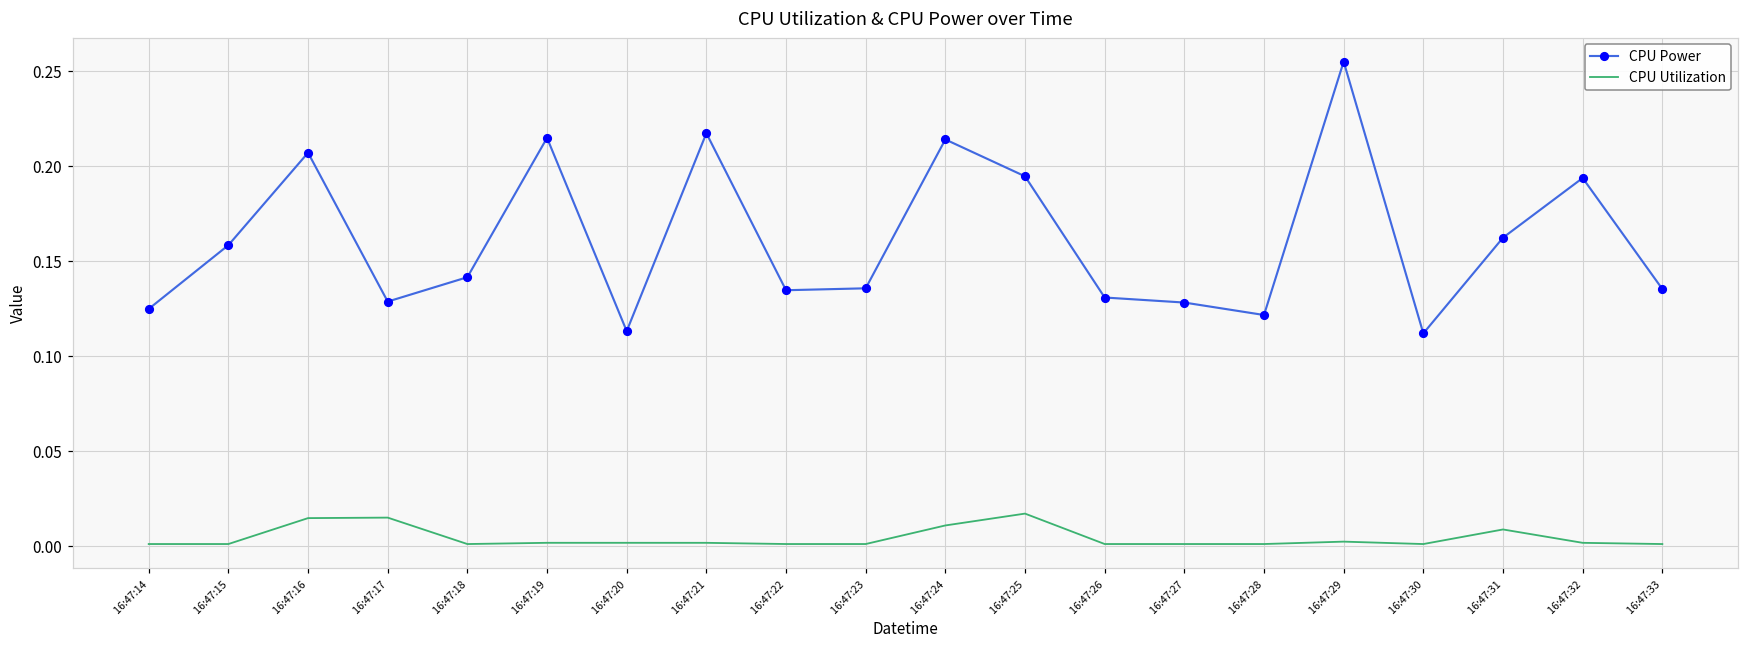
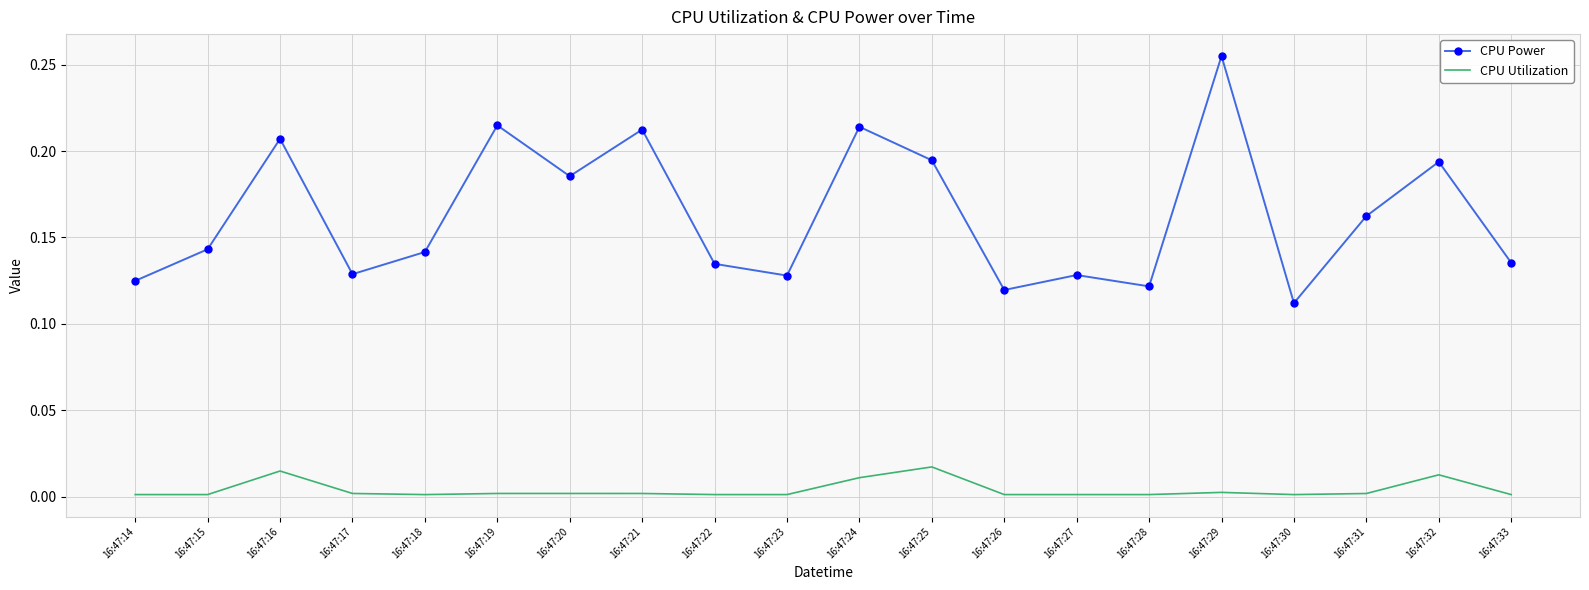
CPU Power, 16:47:15: 0.158 -> 0.143
CPU Utilization, 16:47:17: 0.015 -> 0.002
CPU Power, 16:47:20: 0.113 -> 0.185
CPU Power, 16:47:21: 0.217 -> 0.212
CPU Power, 16:47:23: 0.136 -> 0.128
CPU Power, 16:47:26: 0.131 -> 0.120
CPU Utilization, 16:47:31: 0.009 -> 0.002
CPU Utilization, 16:47:32: 0.002 -> 0.013
